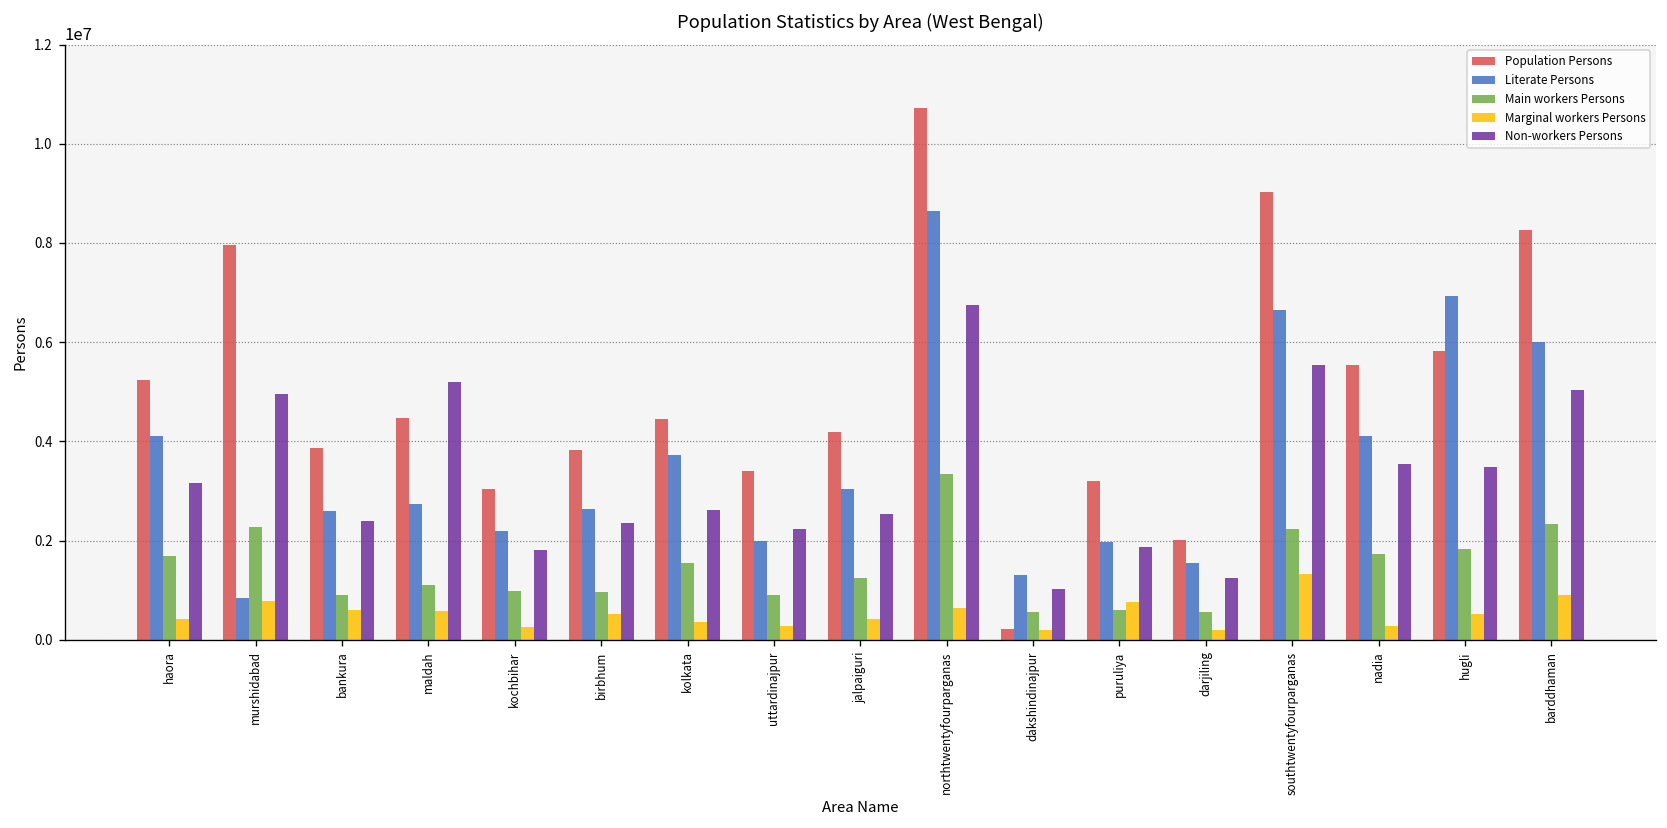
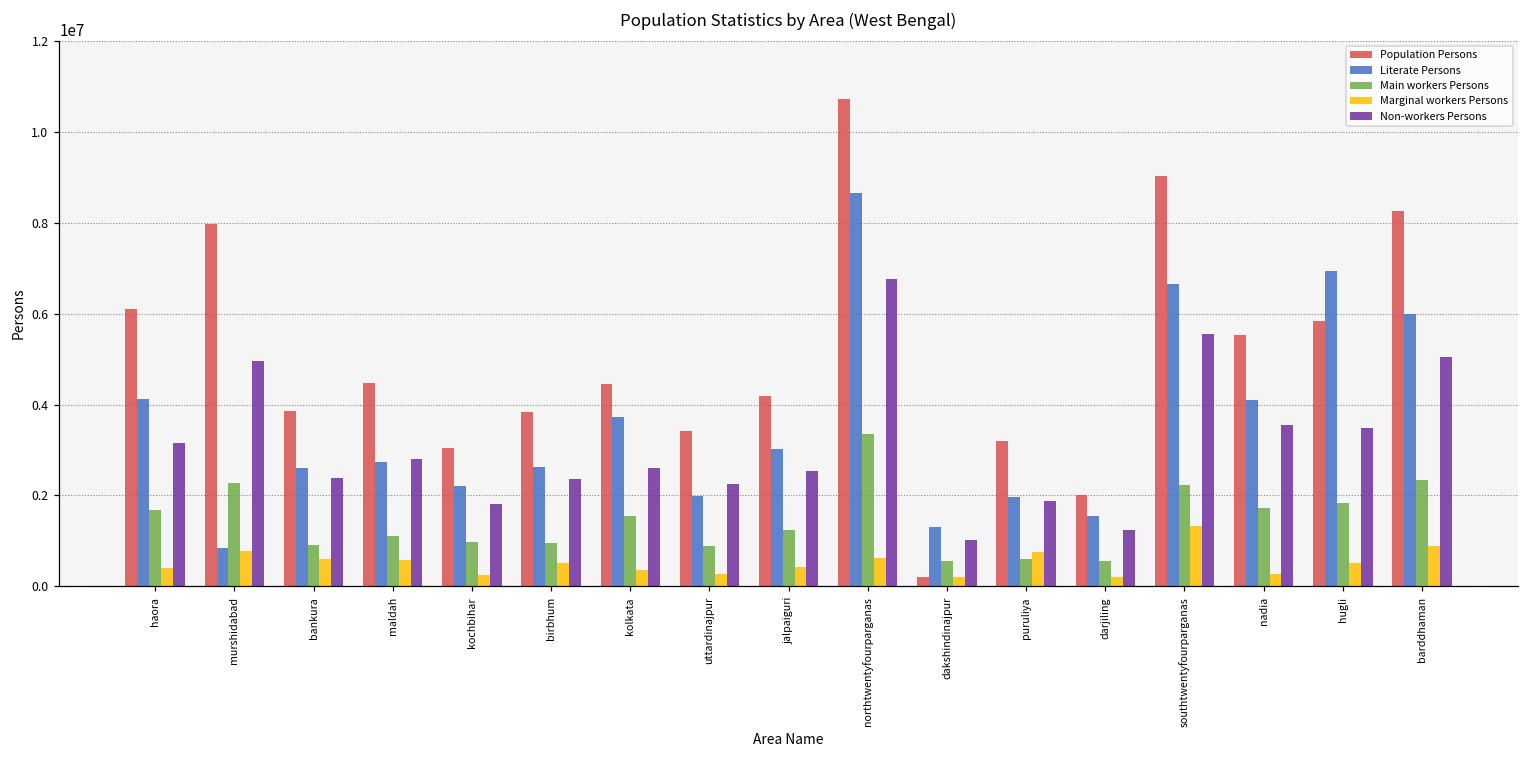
Population Persons, haora: 5200000 -> 6100000
Non-workers Persons, maldah: 5200000 -> 2800000
